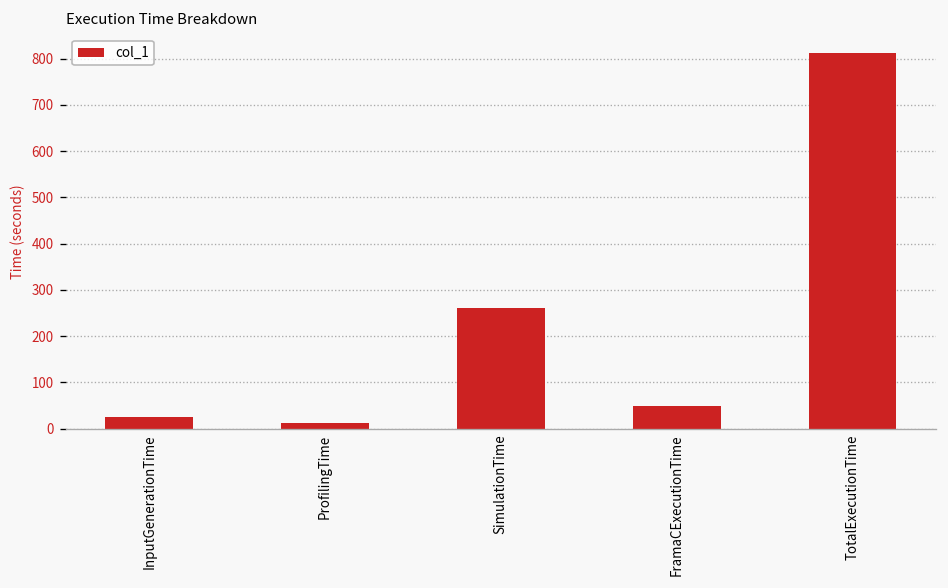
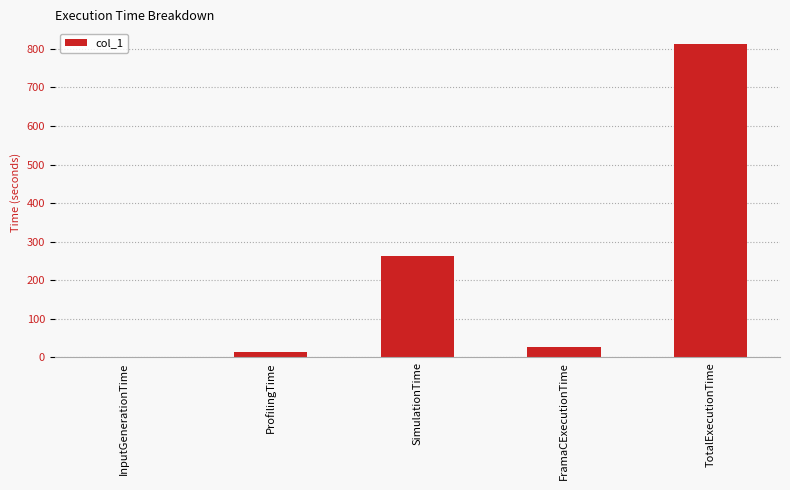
InputGenerationTime: 20 -> 0
FramaCExecutionTime: 50 -> 30
